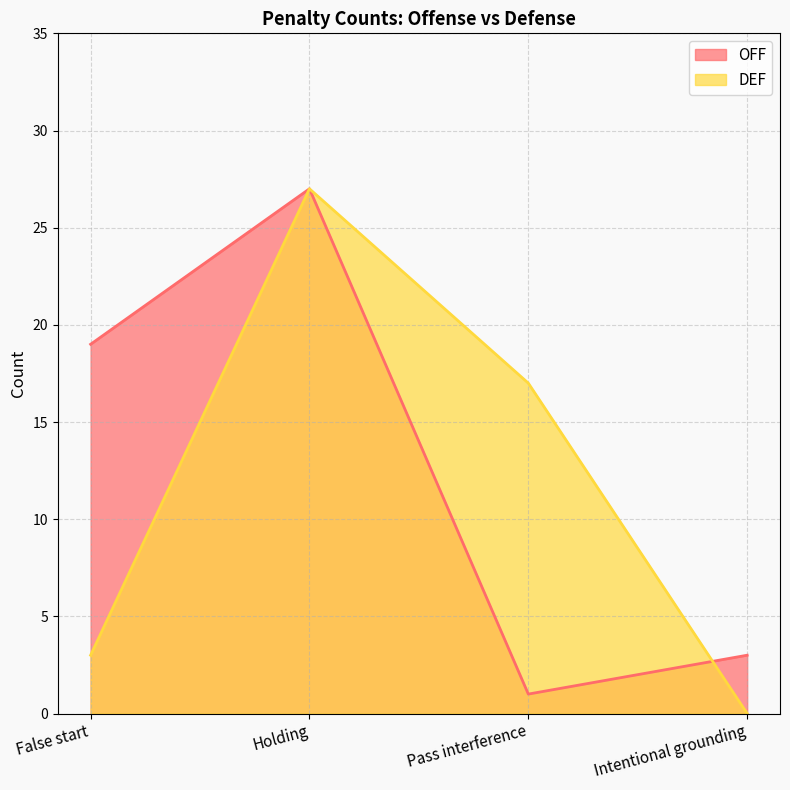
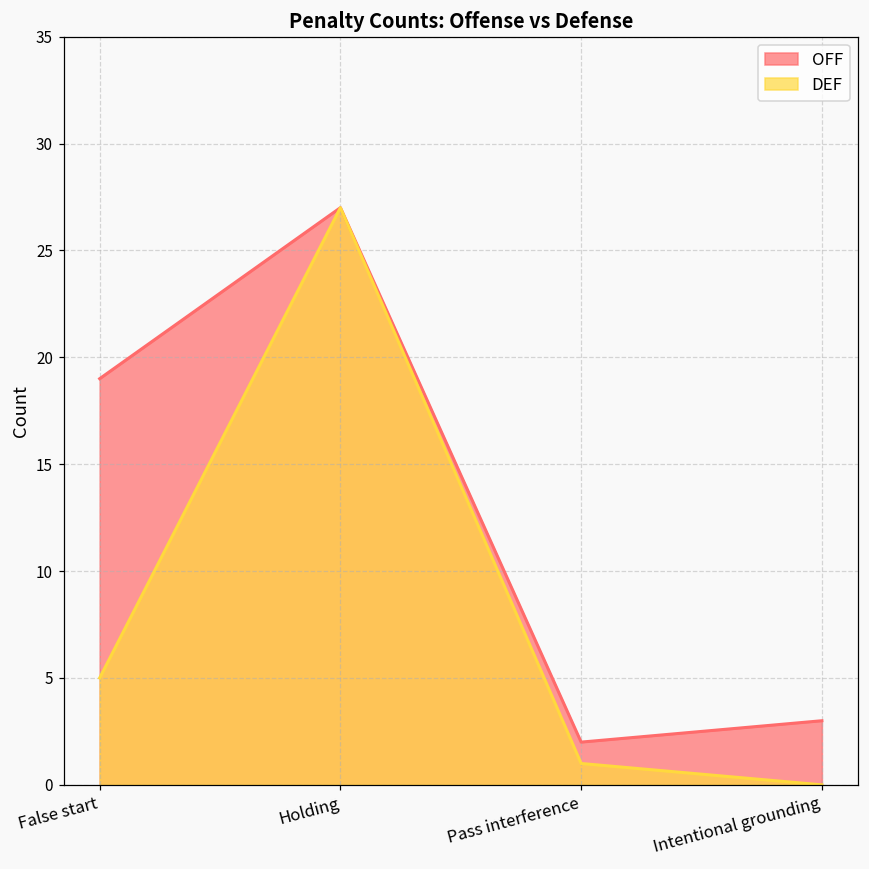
DEF, False start: 3 -> 5
OFF, Pass interference: 1 -> 2
DEF, Pass interference: 17 -> 1
